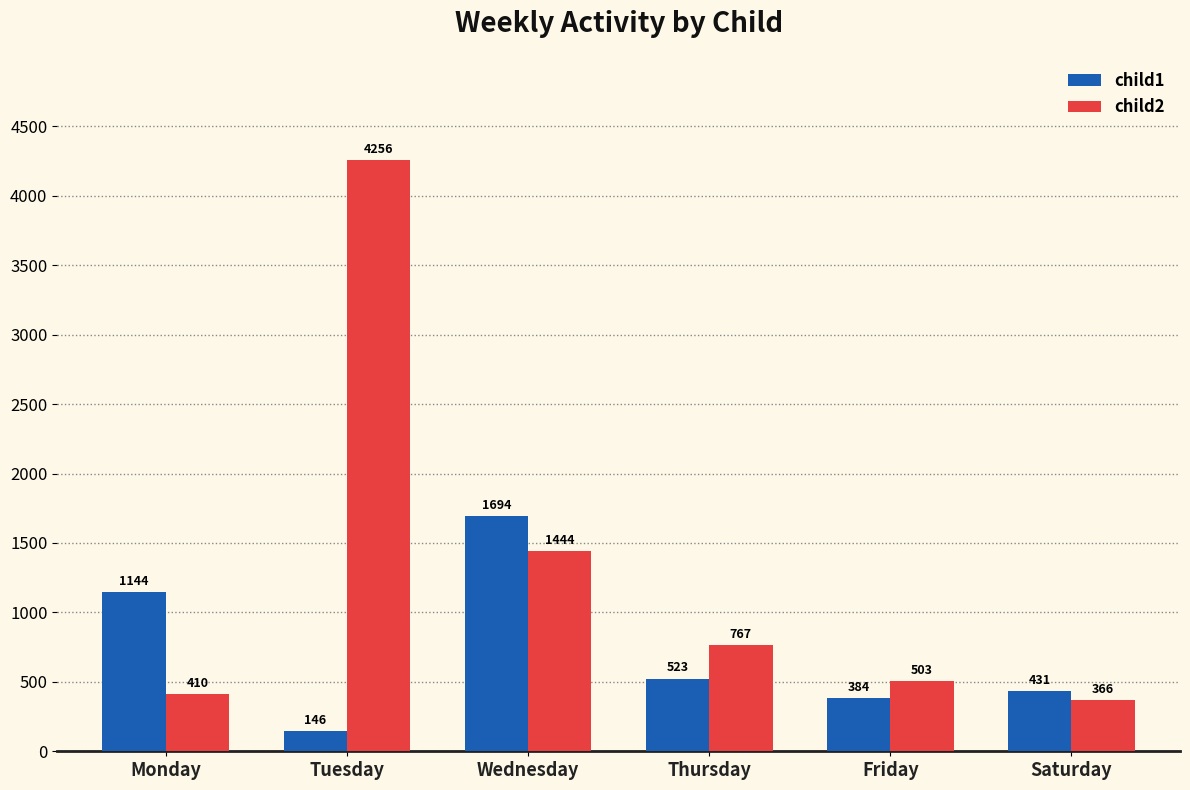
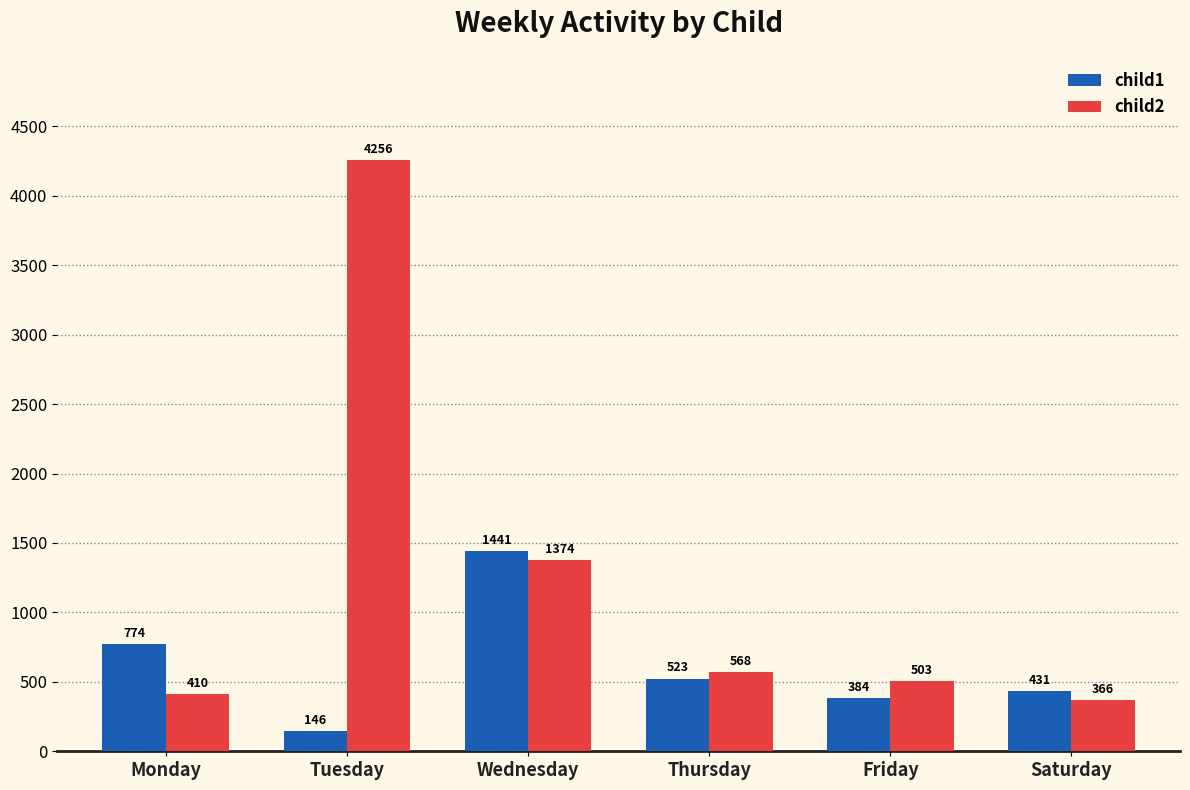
child1, Monday: 1144 -> 774
child1, Wednesday: 1694 -> 1441
child2, Wednesday: 1444 -> 1374
child2, Thursday: 767 -> 568
